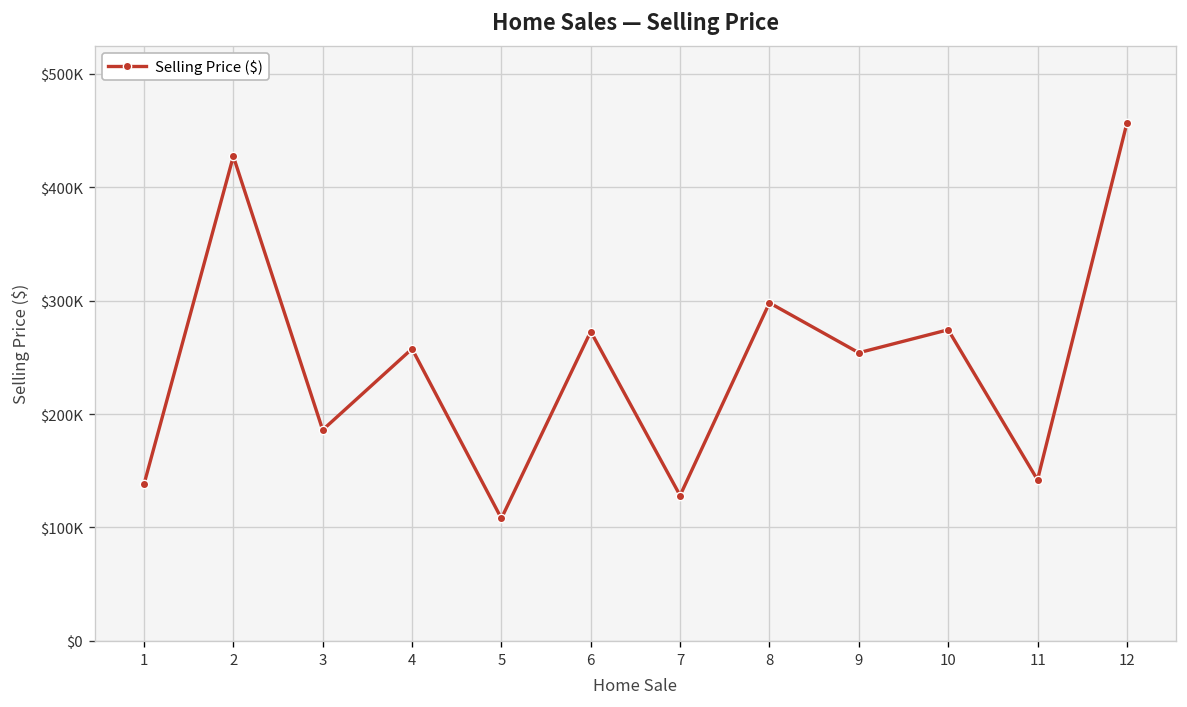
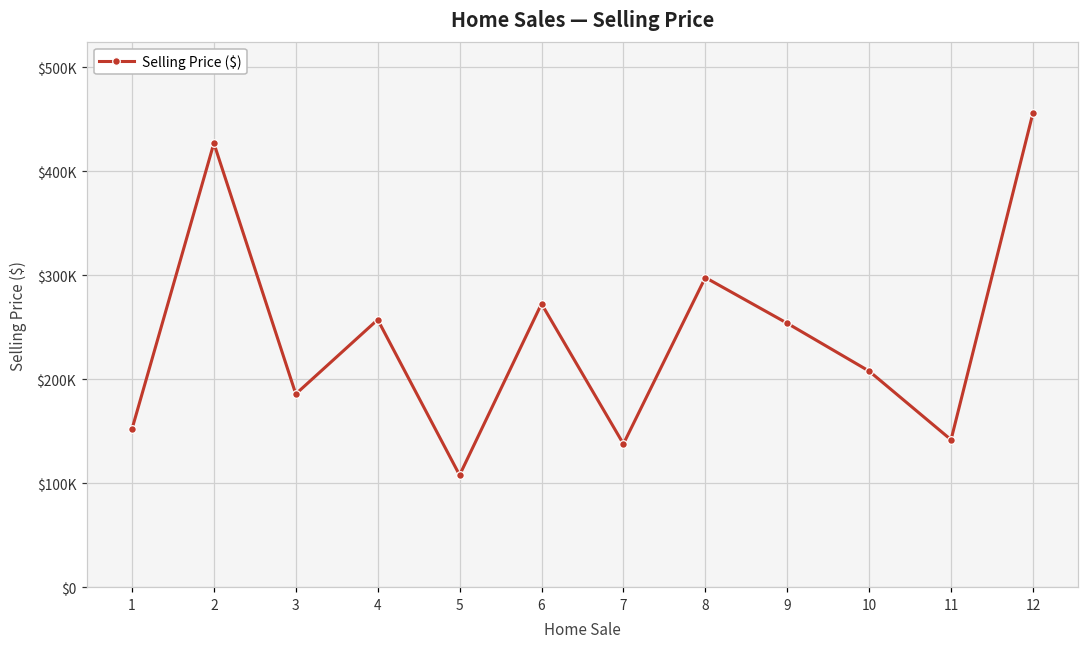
1: $140000 -> $150000
7: $130000 -> $140000
10: $270000 -> $210000
